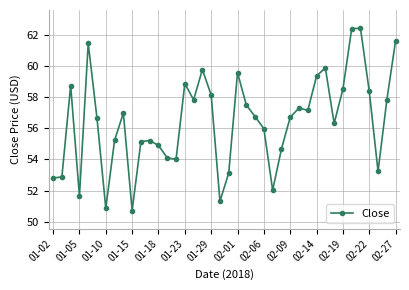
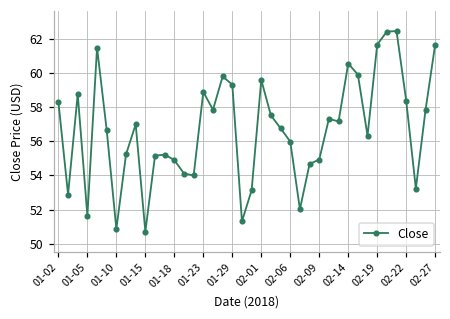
01-02: 52.8 -> 58.3
01-29: 58.2 -> 59.3
02-09: 56.7 -> 54.9
02-14: 59.4 -> 60.6
02-19: 58.5 -> 61.7
